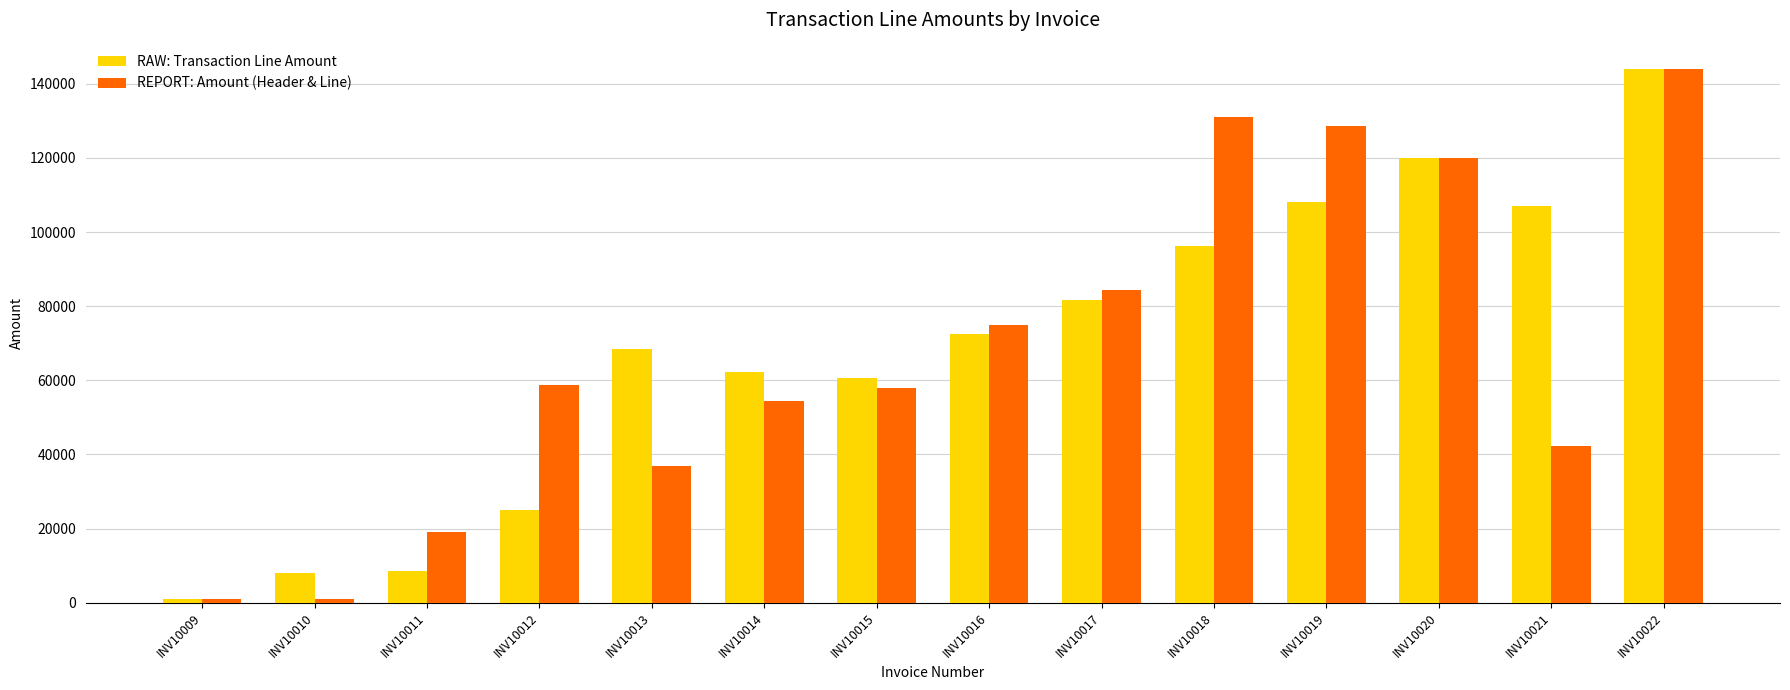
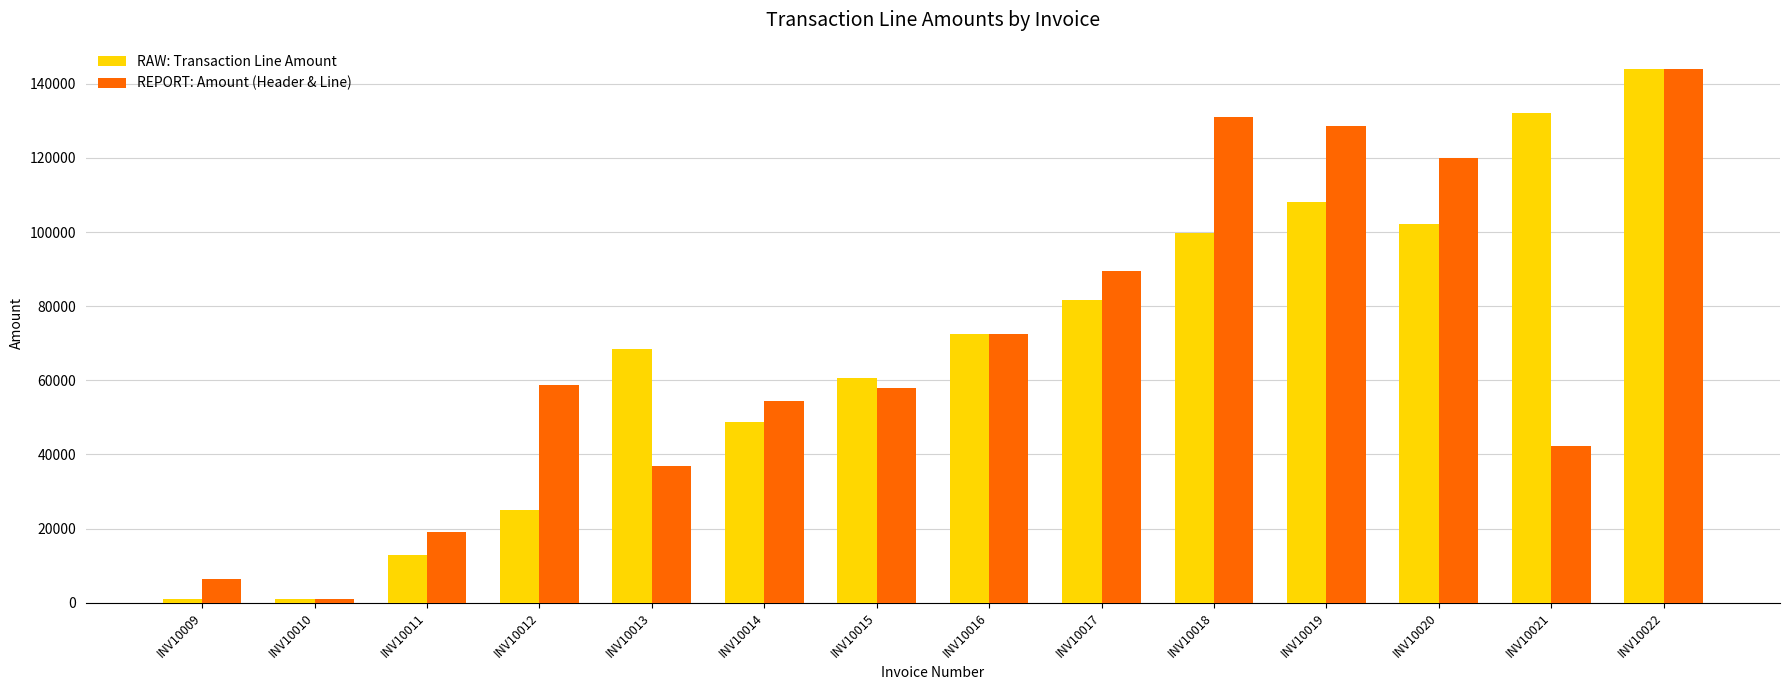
REPORT: Amount (Header & Line), INV10009: 1000 -> 6000
RAW: Transaction Line Amount, INV10010: 8000 -> 1000
RAW: Transaction Line Amount, INV10011: 9000 -> 13000
RAW: Transaction Line Amount, INV10014: 62000 -> 49000
REPORT: Amount (Header & Line), INV10016: 75000 -> 73000
REPORT: Amount (Header & Line), INV10017: 84000 -> 90000
RAW: Transaction Line Amount, INV10018: 96000 -> 100000
RAW: Transaction Line Amount, INV10020: 120000 -> 102000
RAW: Transaction Line Amount, INV10021: 107000 -> 132000
